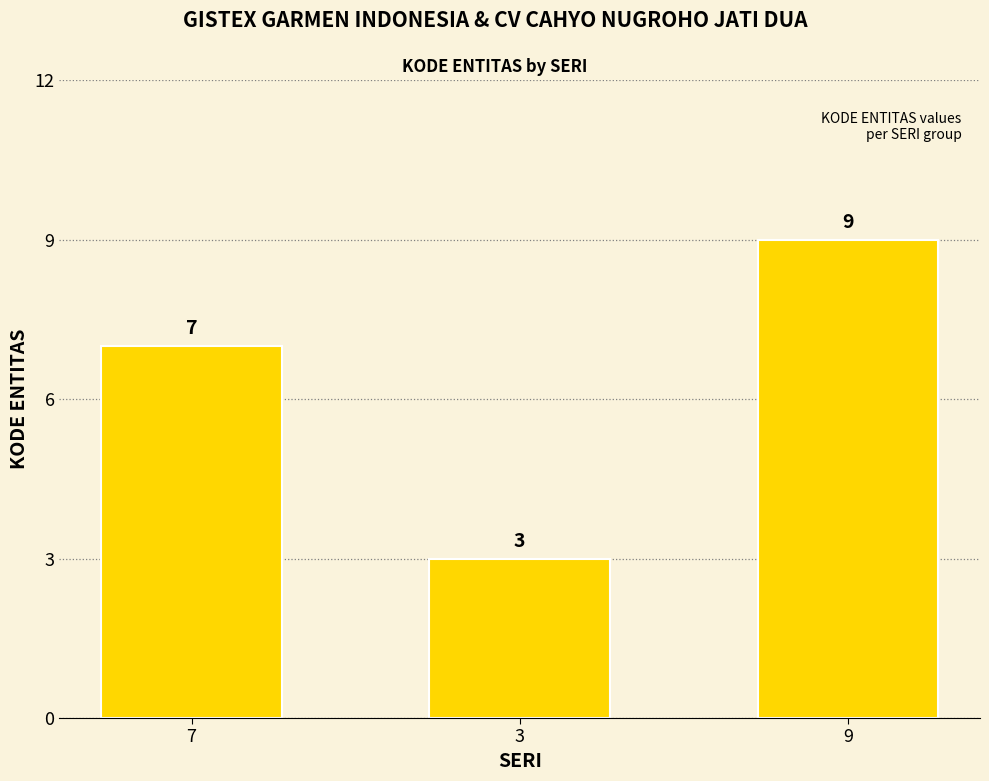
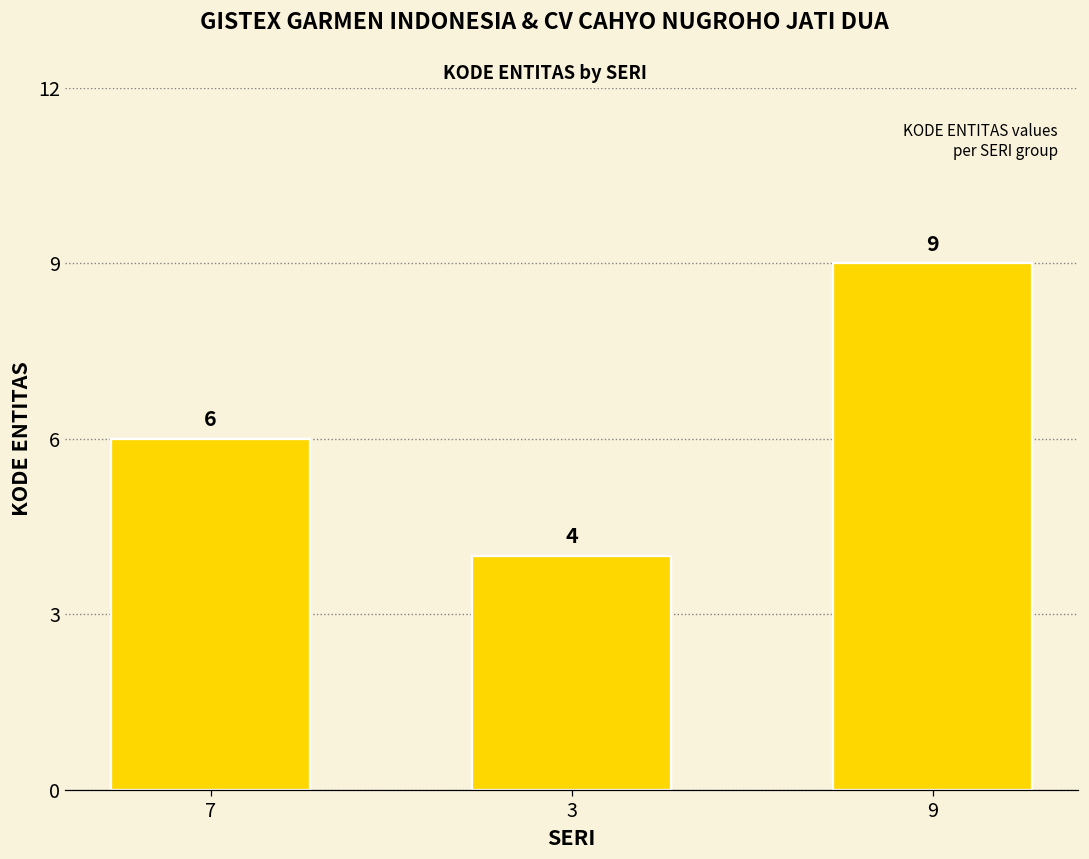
7: 7 -> 6
3: 3 -> 4
